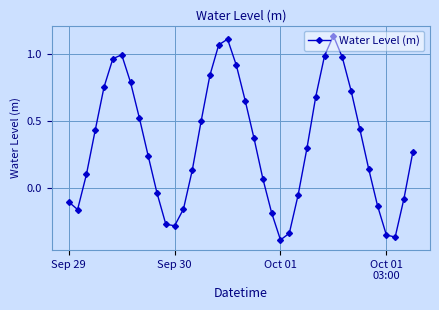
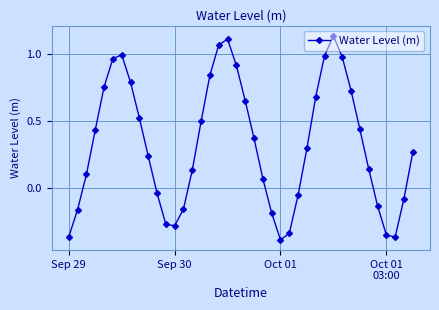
Sep 29: -0.10 -> -0.36
